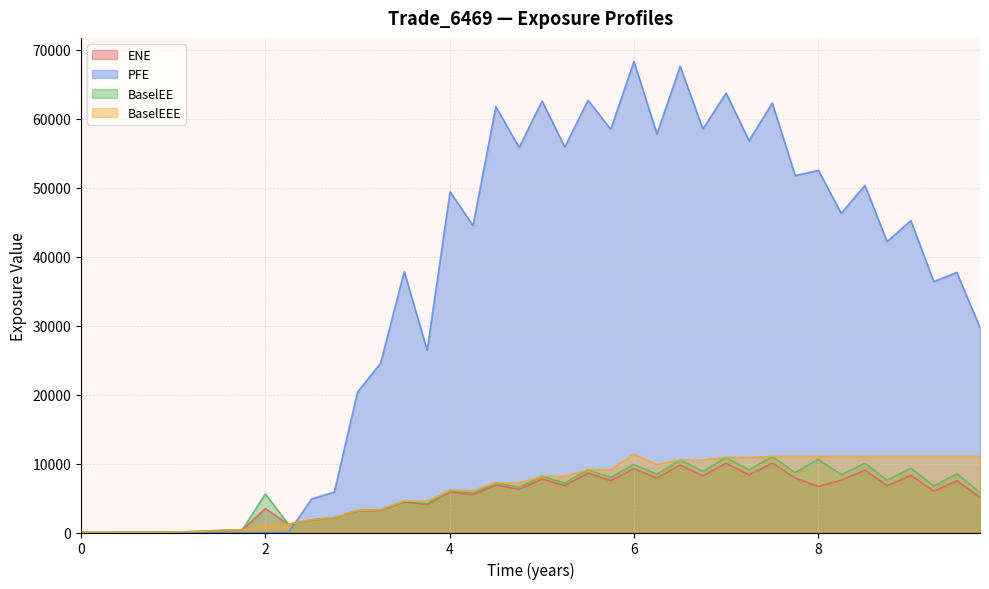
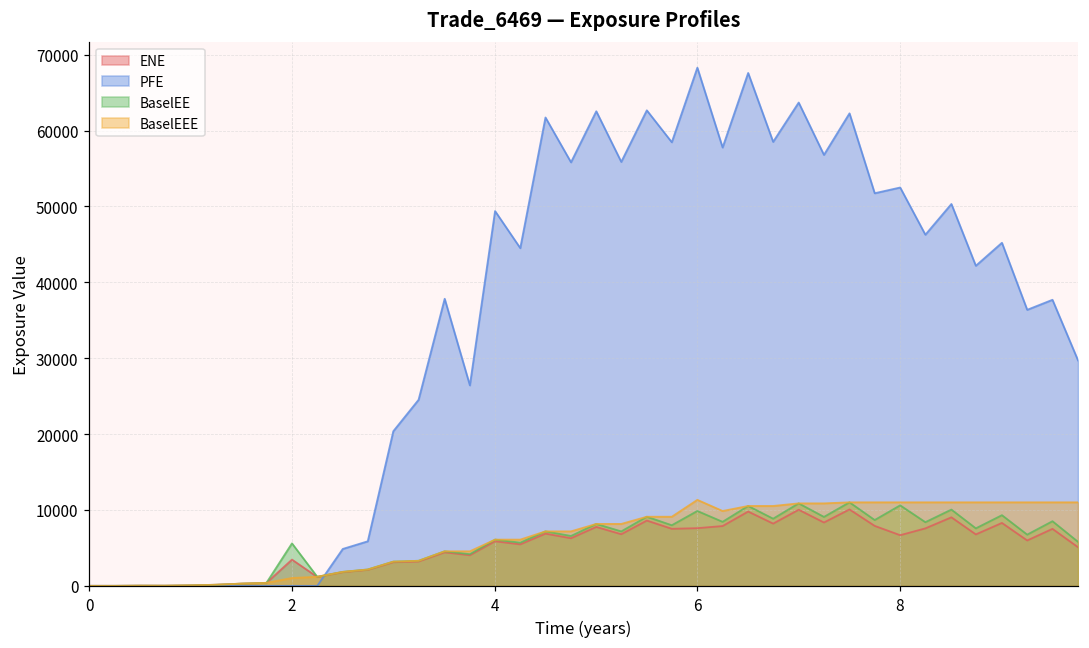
ENE, 6: 9000 -> 8000
